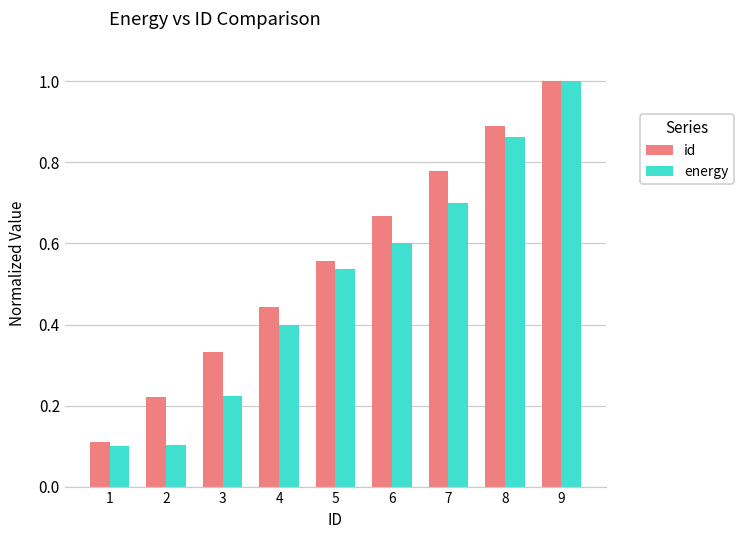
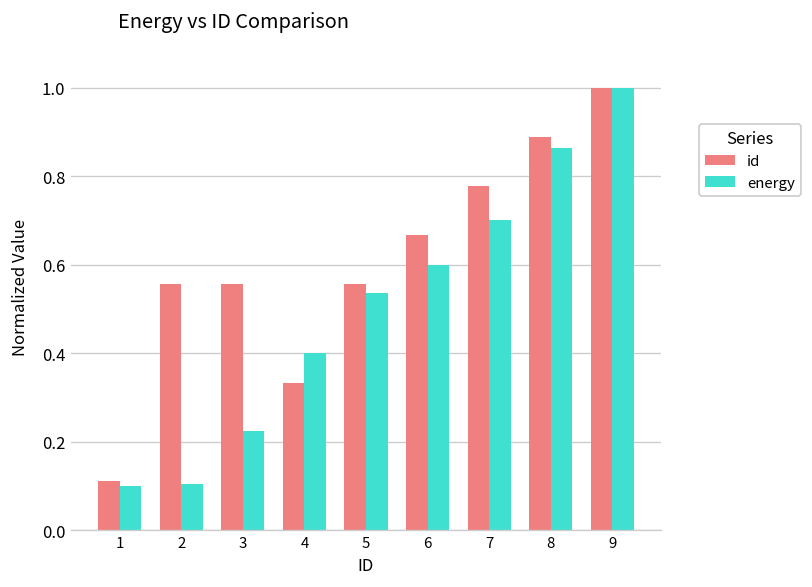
id, 2: 0.22 -> 0.56
id, 3: 0.33 -> 0.56
id, 4: 0.44 -> 0.33
